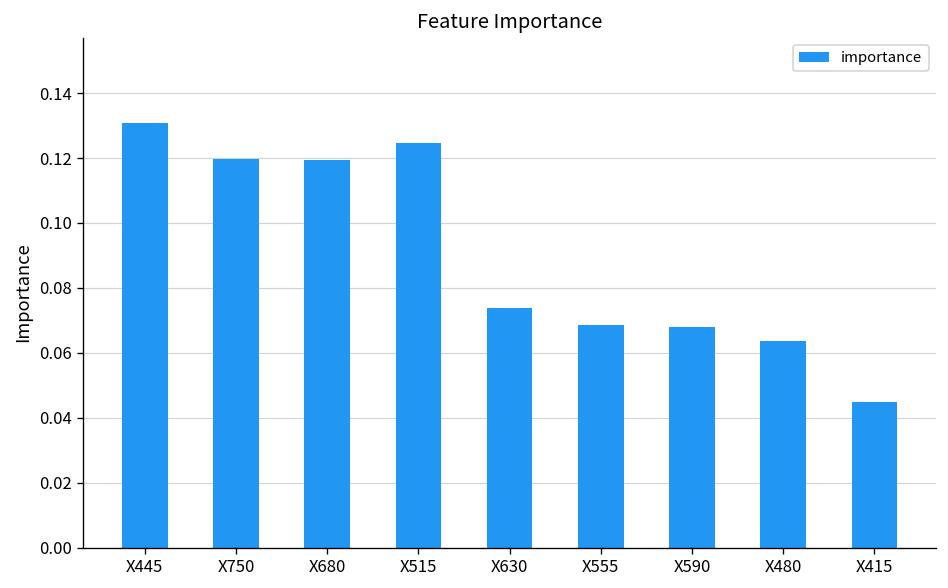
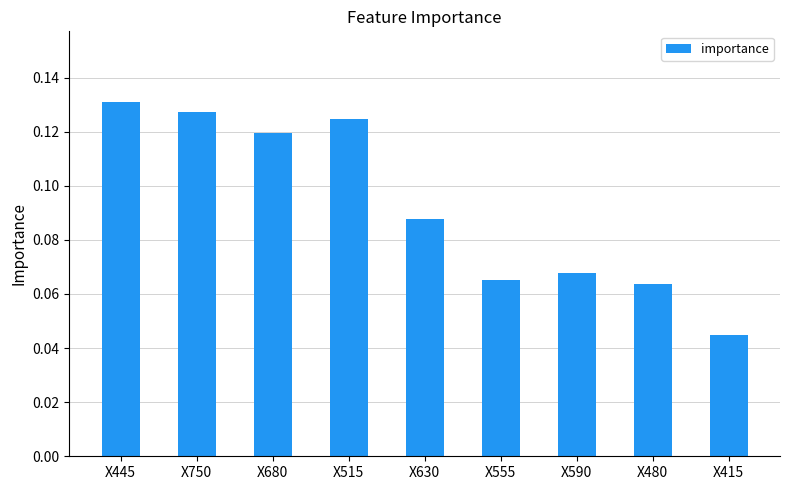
X750: 0.120 -> 0.127
X630: 0.074 -> 0.088
X555: 0.069 -> 0.065
